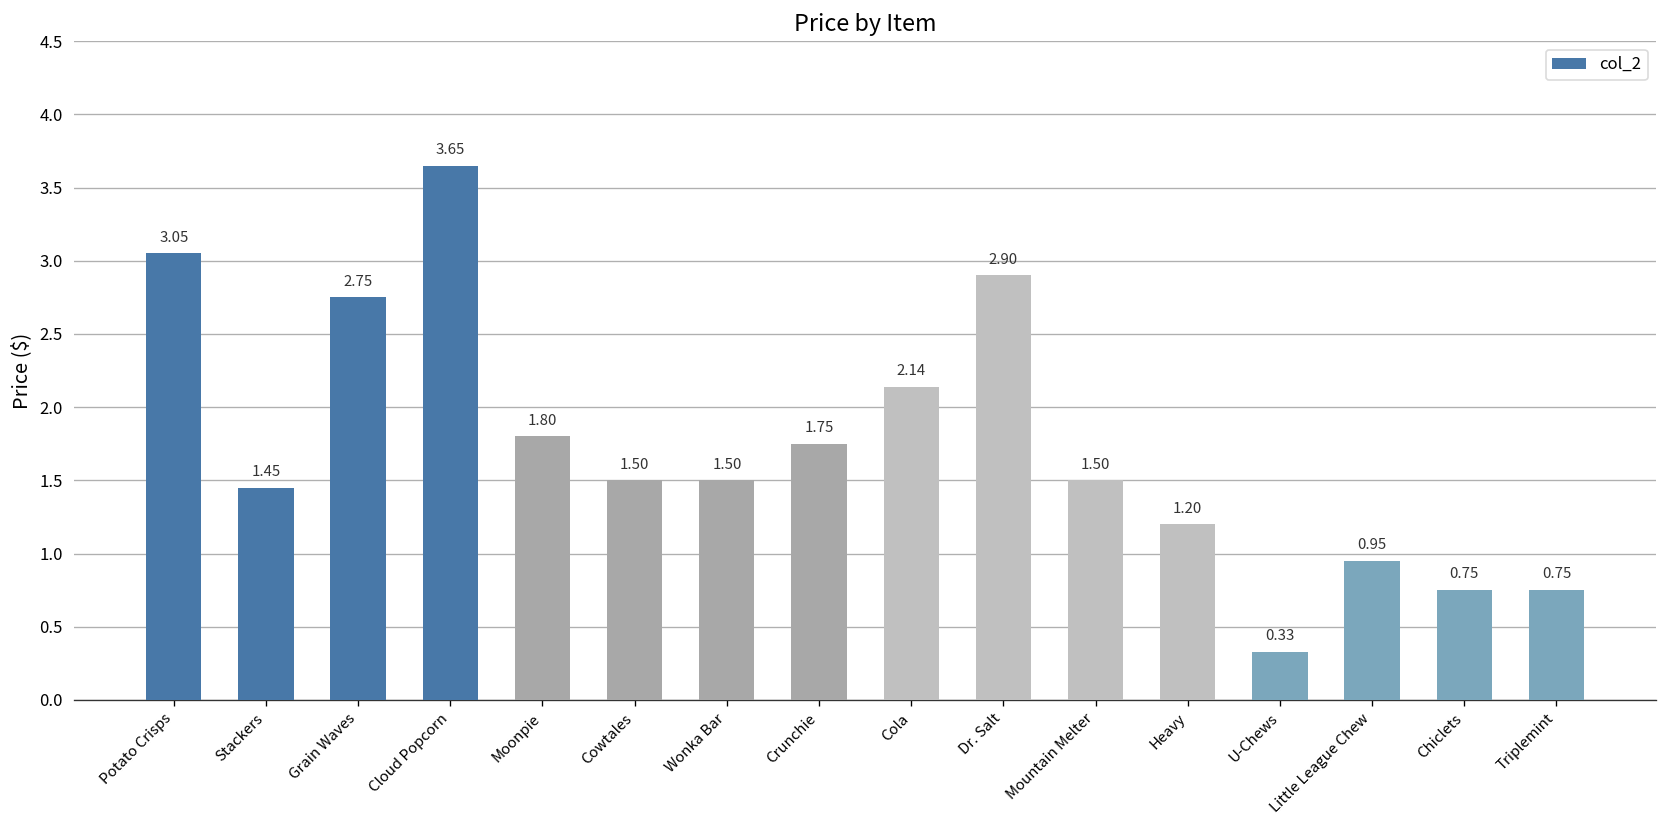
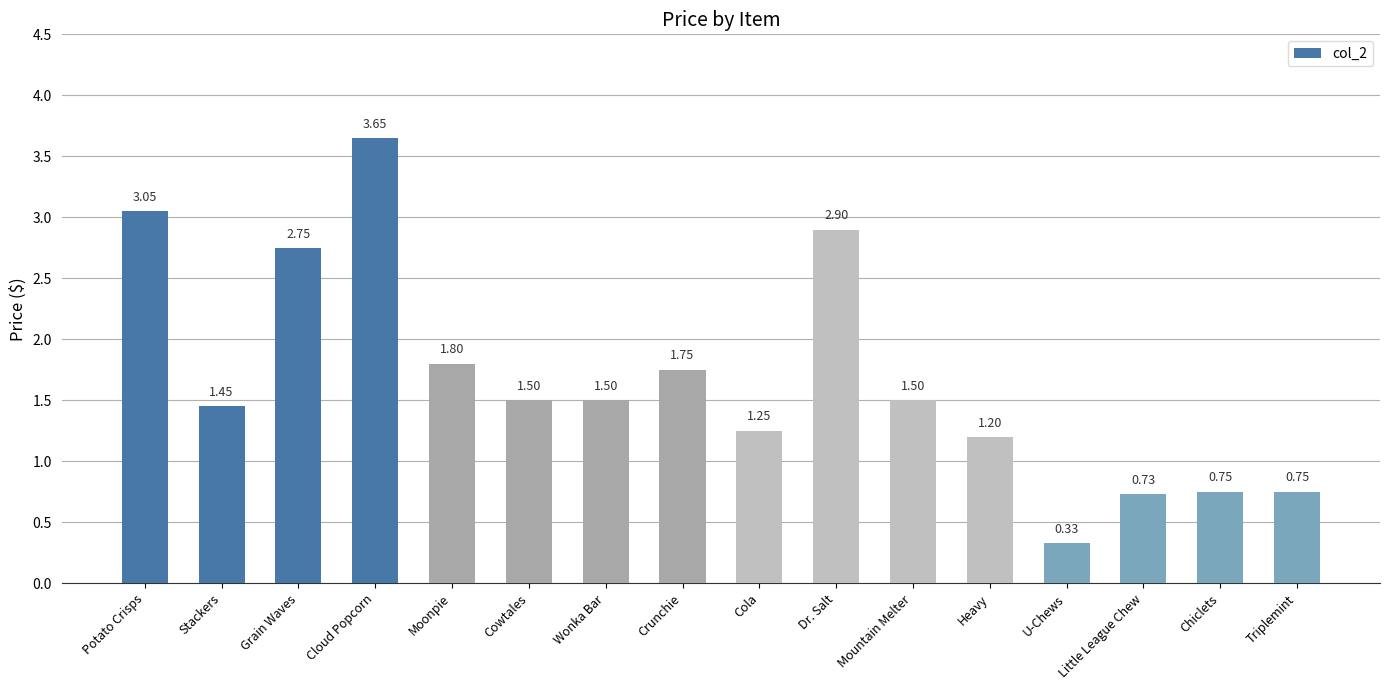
Cola: 2.14 -> 1.25
Little League Chew: 0.95 -> 0.73
